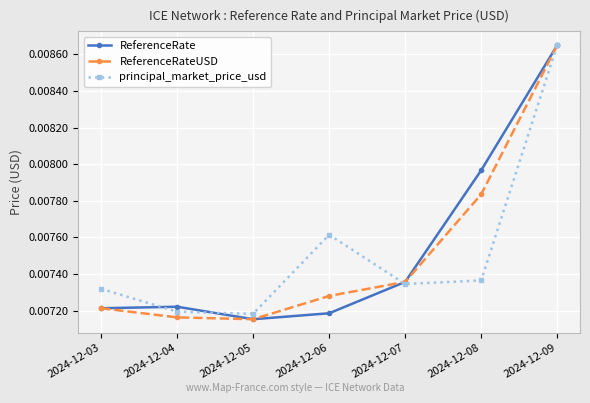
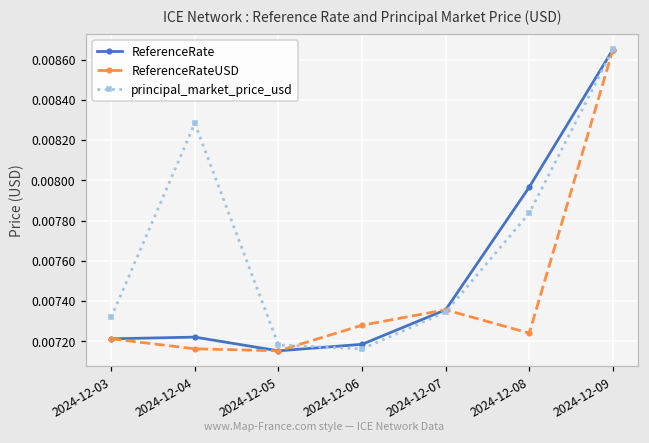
principal_market_price_usd, 2024-12-04: 0.00719 -> 0.00828
principal_market_price_usd, 2024-12-06: 0.00761 -> 0.00716
ReferenceRateUSD, 2024-12-08: 0.00784 -> 0.00724
principal_market_price_usd, 2024-12-08: 0.00736 -> 0.00784
